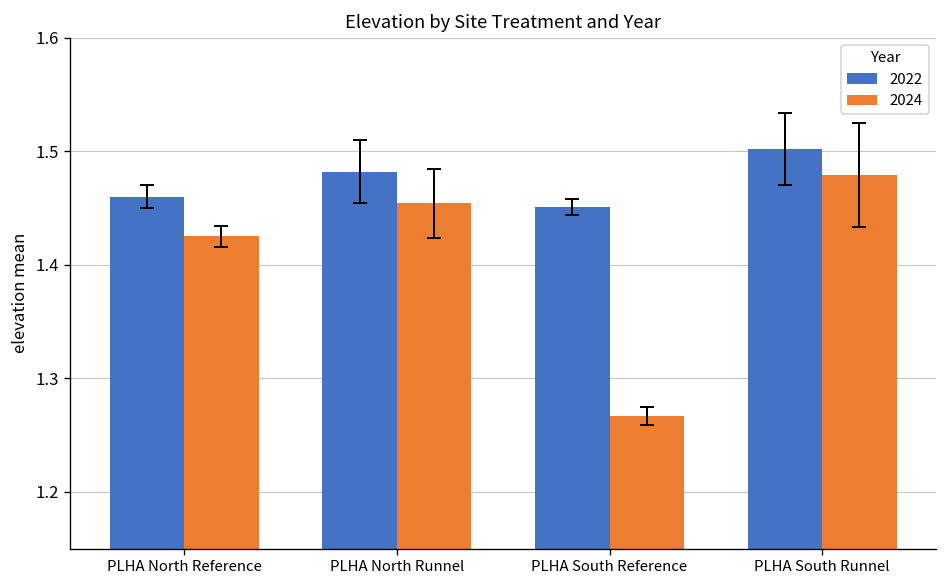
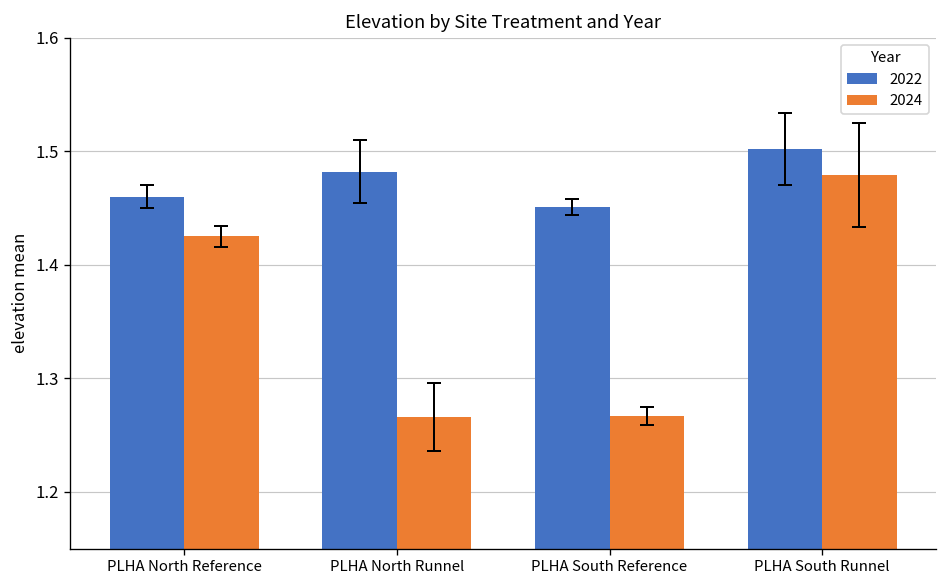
2024, PLHA North Runnel: 1.45 -> 1.27
